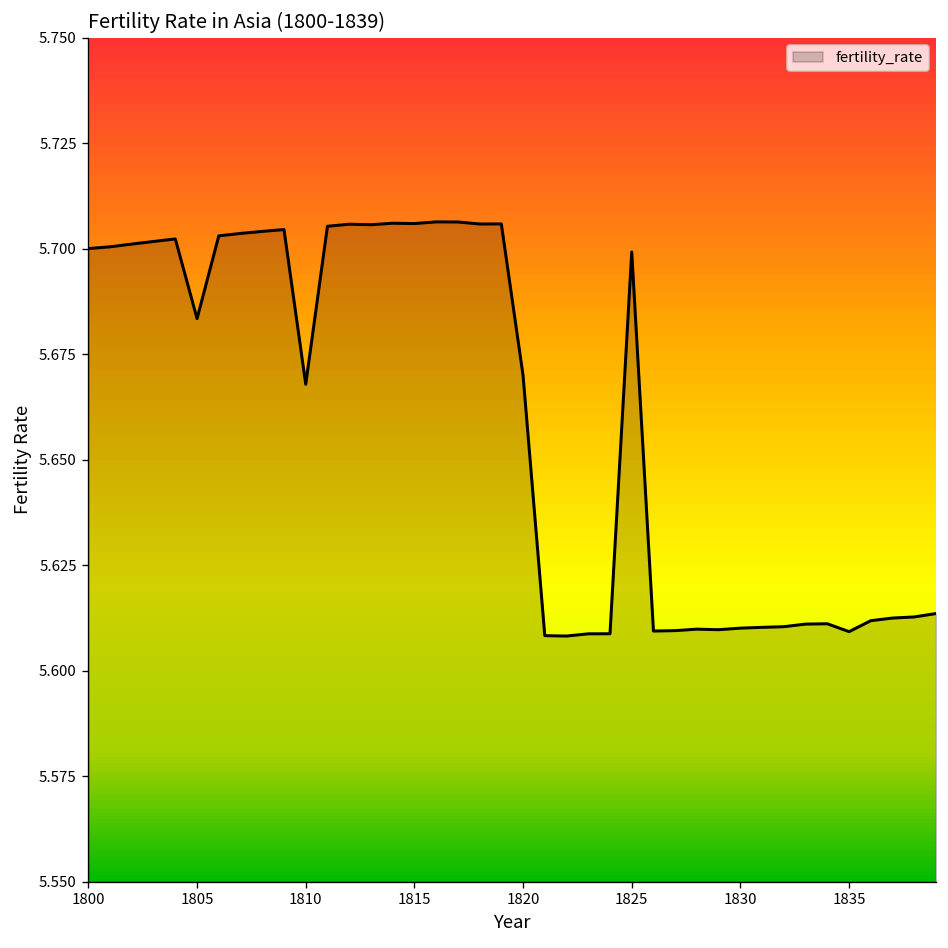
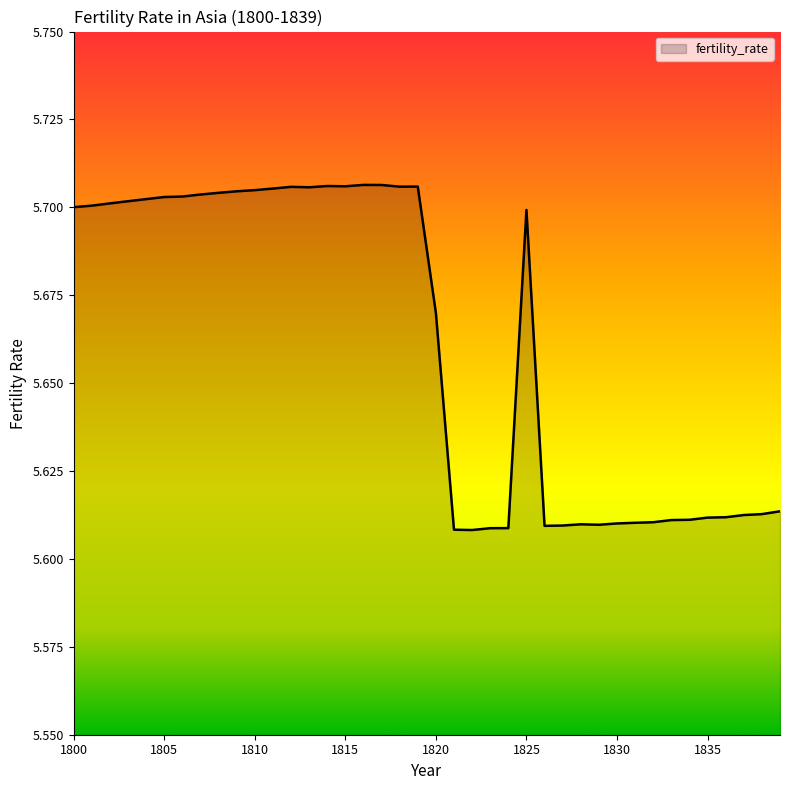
1805: 5.683 -> 5.703
1810: 5.668 -> 5.705
1835: 5.609 -> 5.612
